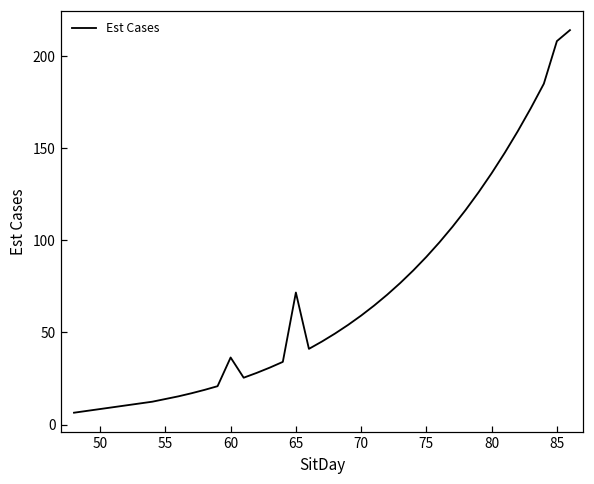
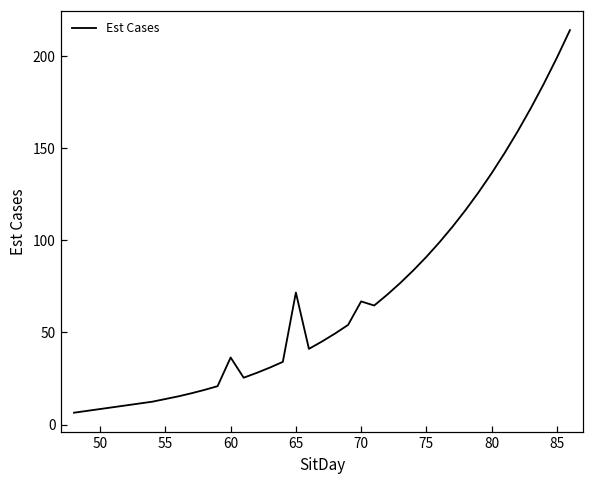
70: 59 -> 67
85: 208 -> 199
